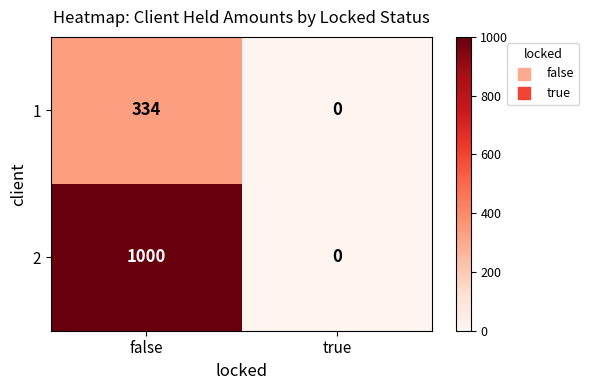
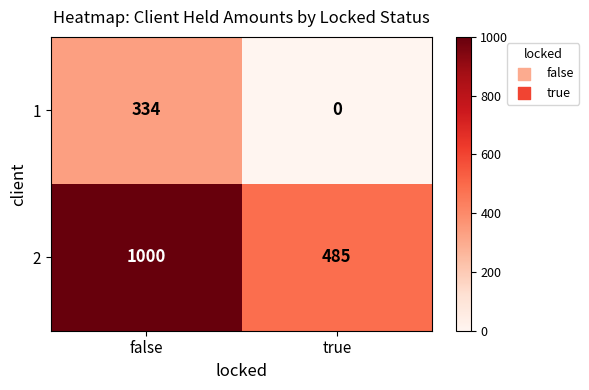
2, true: 0 -> 485
